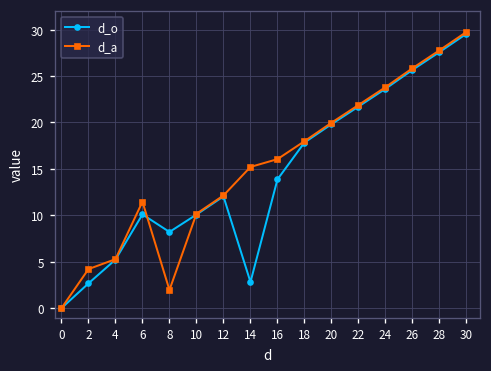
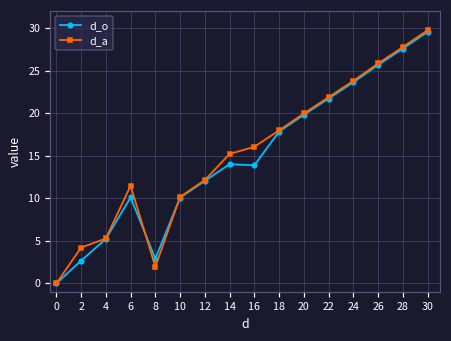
d_o, 8: 8 -> 3
d_o, 14: 3 -> 14
